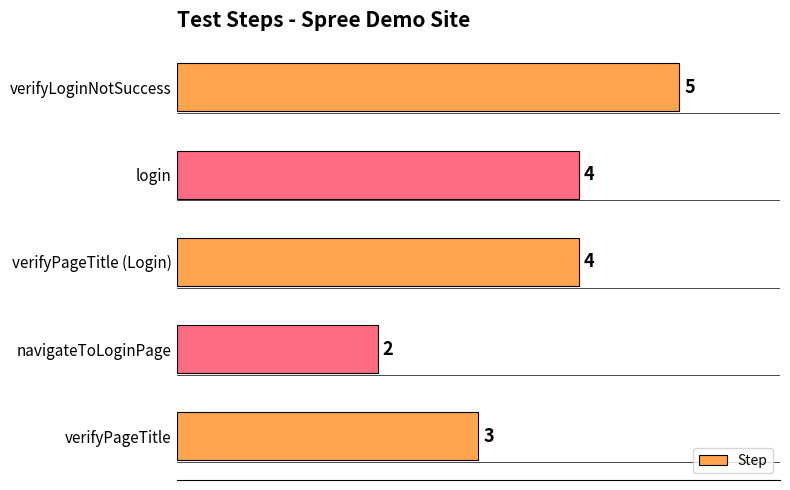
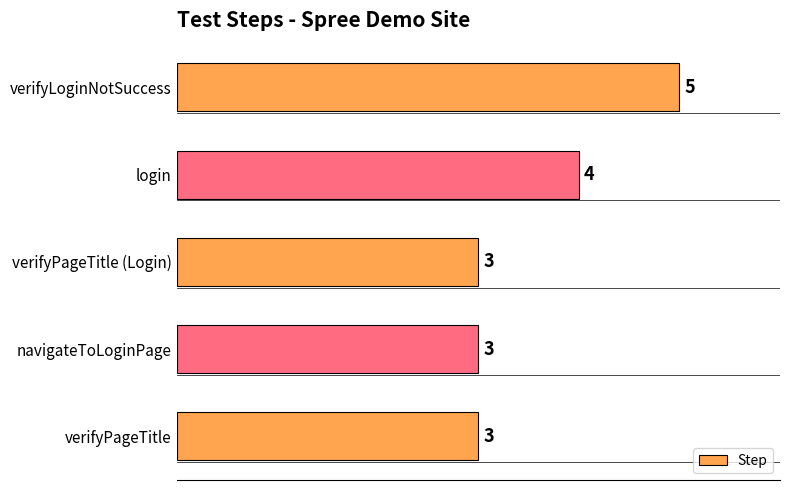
verifyPageTitle (Login): 4 -> 3
navigateToLoginPage: 2 -> 3
